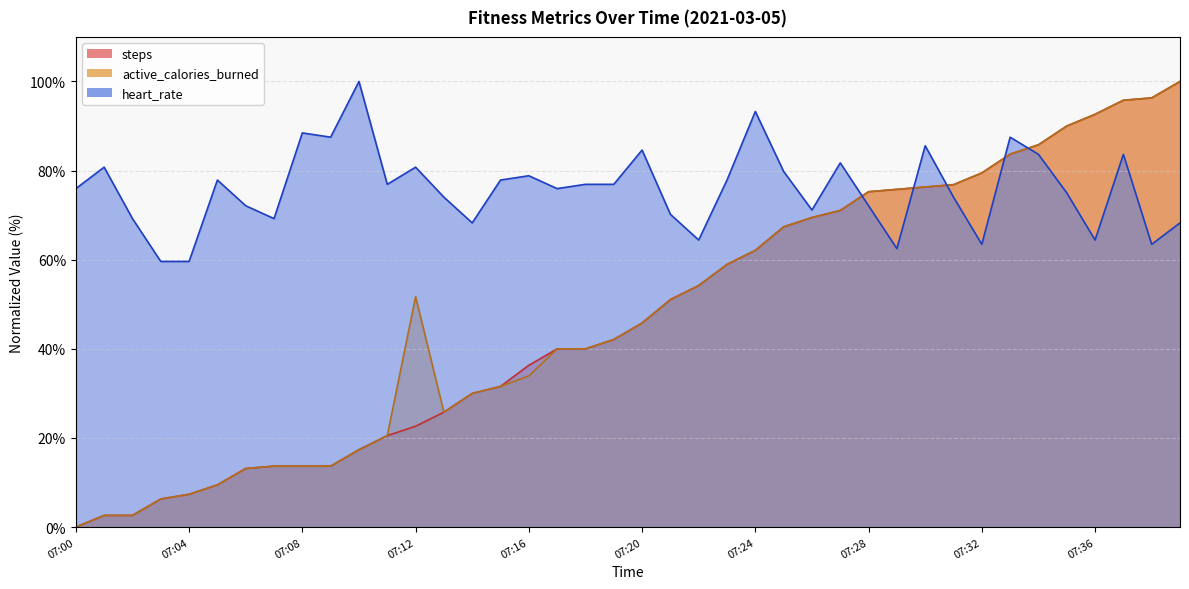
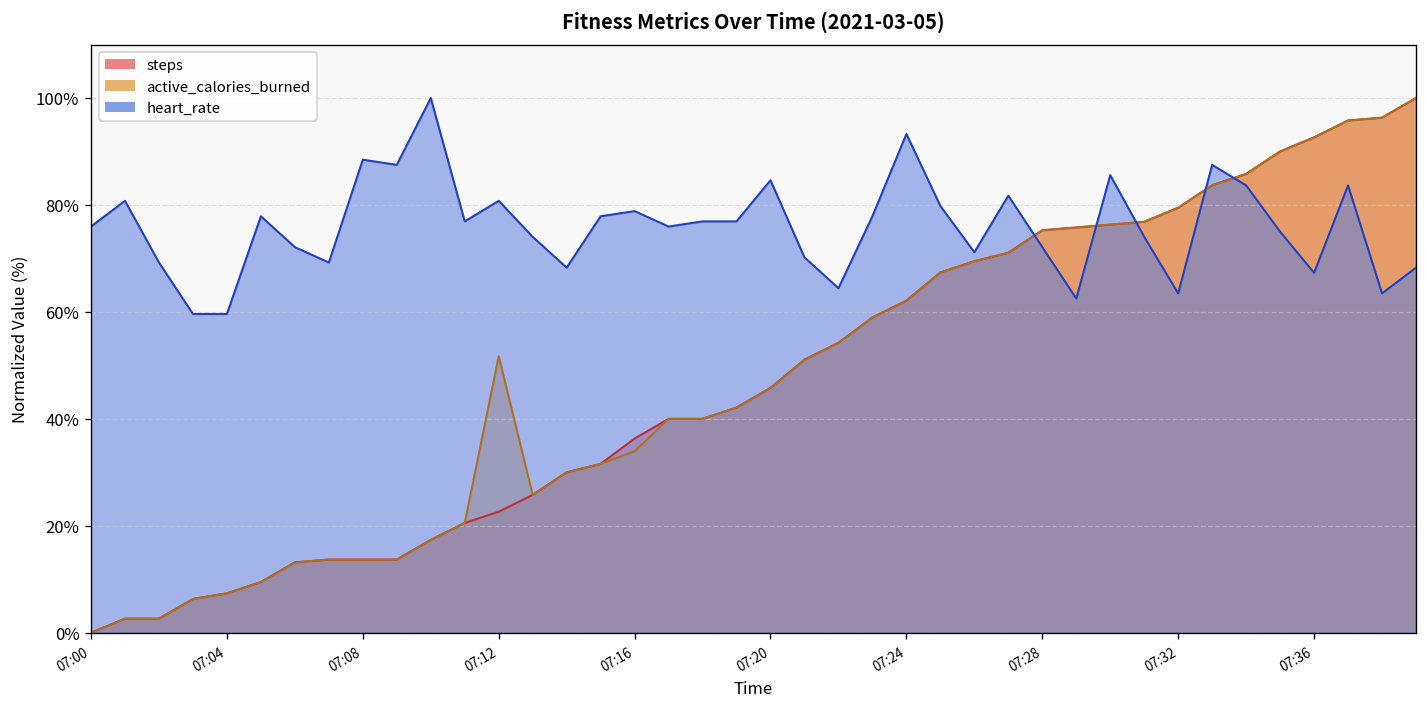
heart_rate, 07:36: 64% -> 67%
